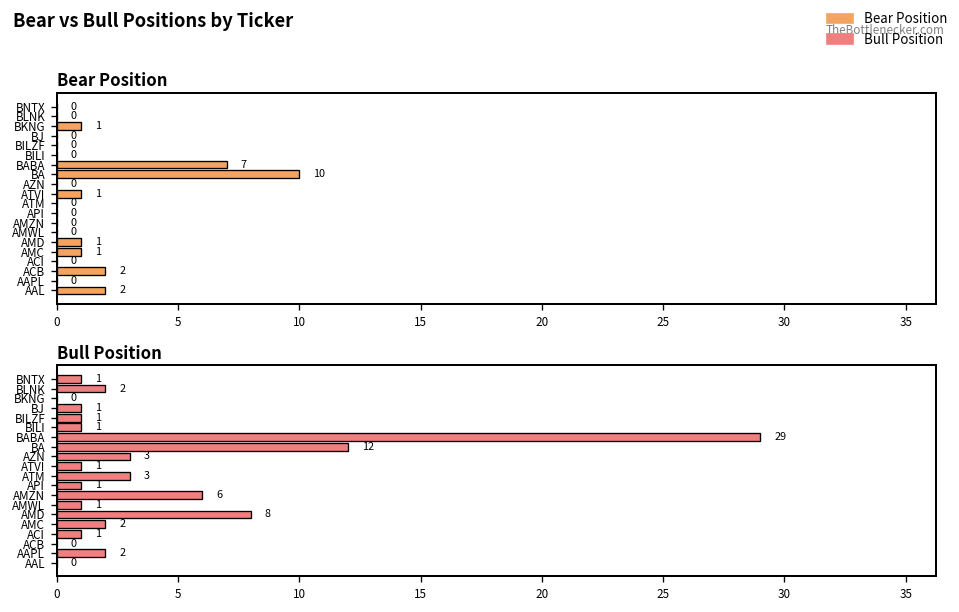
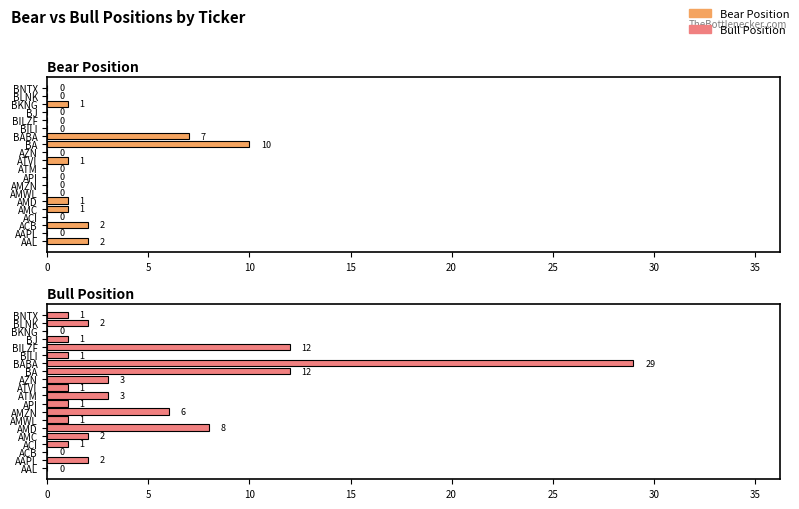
Bull Position, BILZF: 1 -> 12
